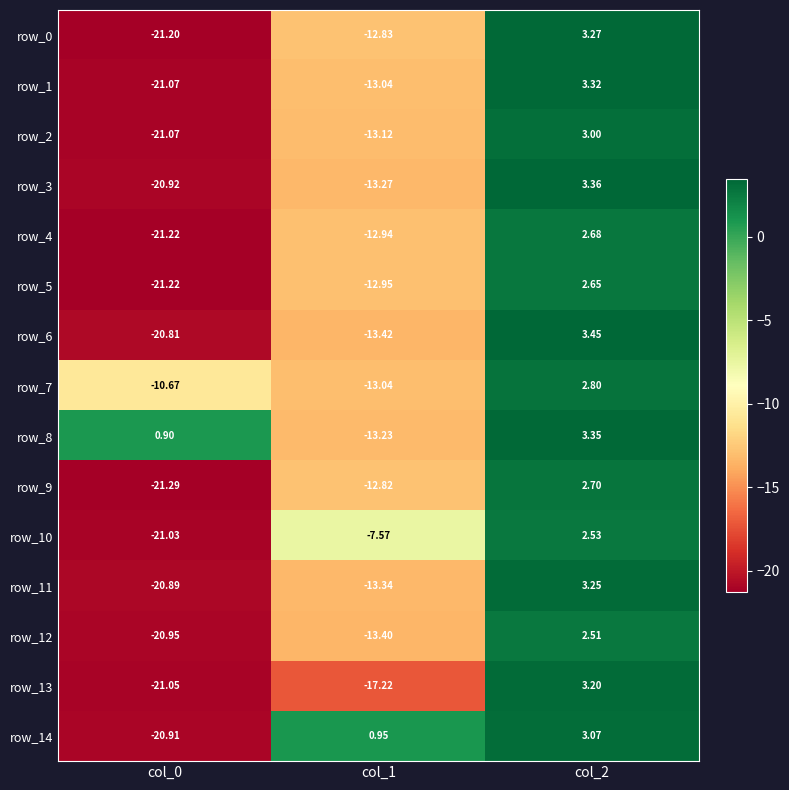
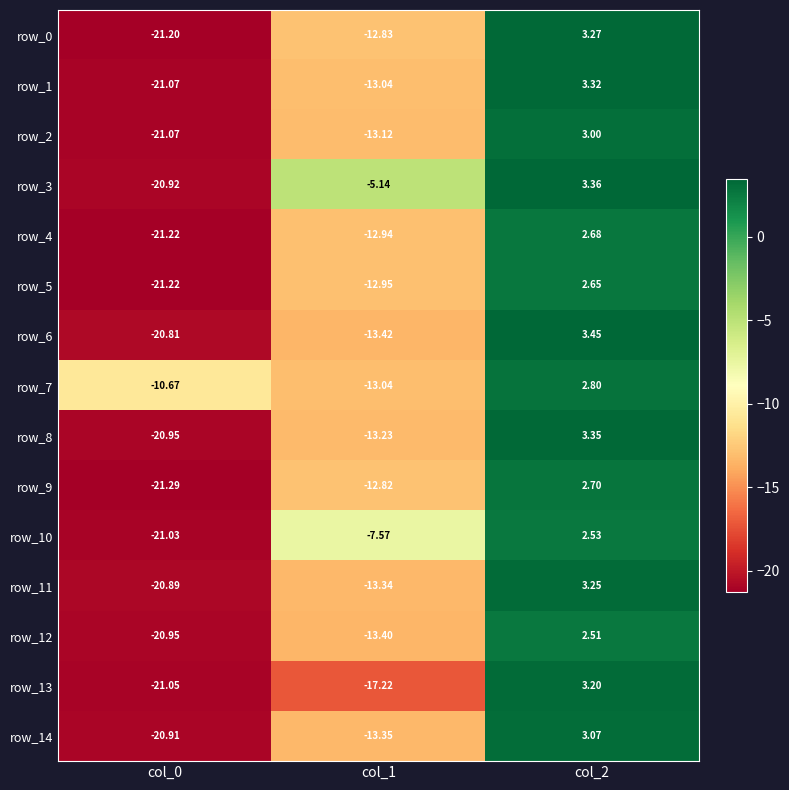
row_3, col_1: -13.27 -> -5.14
row_8, col_0: 0.90 -> -20.95
row_14, col_1: 0.95 -> -13.35
